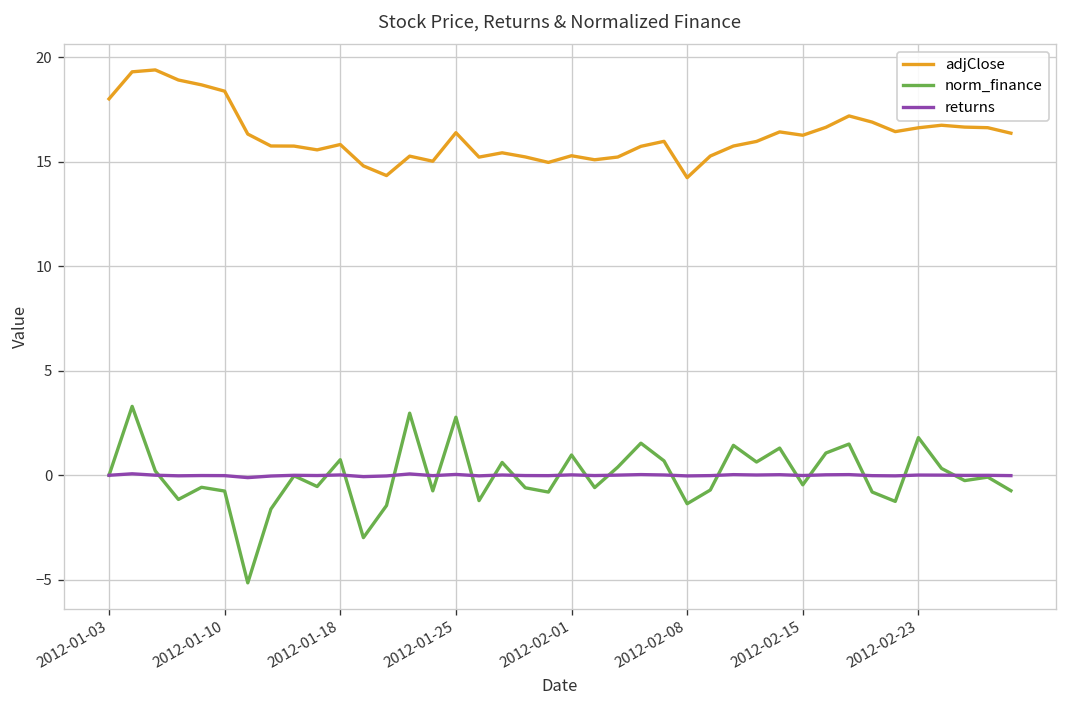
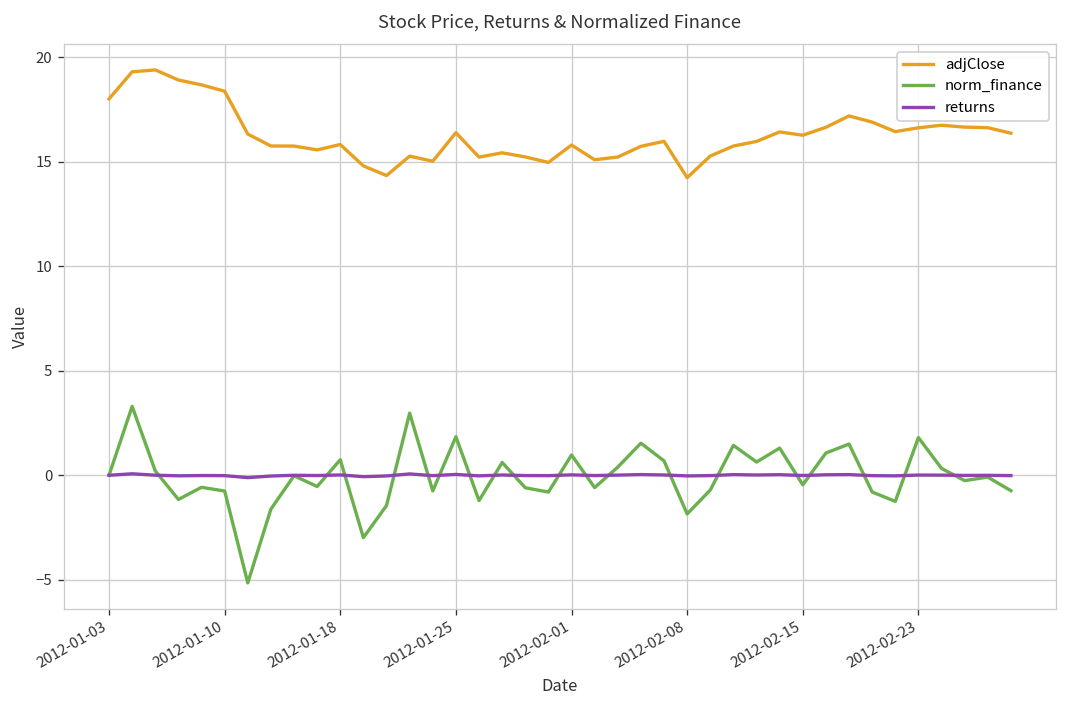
norm_finance, 2012-01-25: 2.8 -> 1.8
adjClose, 2012-02-01: 15.3 -> 15.8
norm_finance, 2012-02-08: -1.4 -> -1.8
